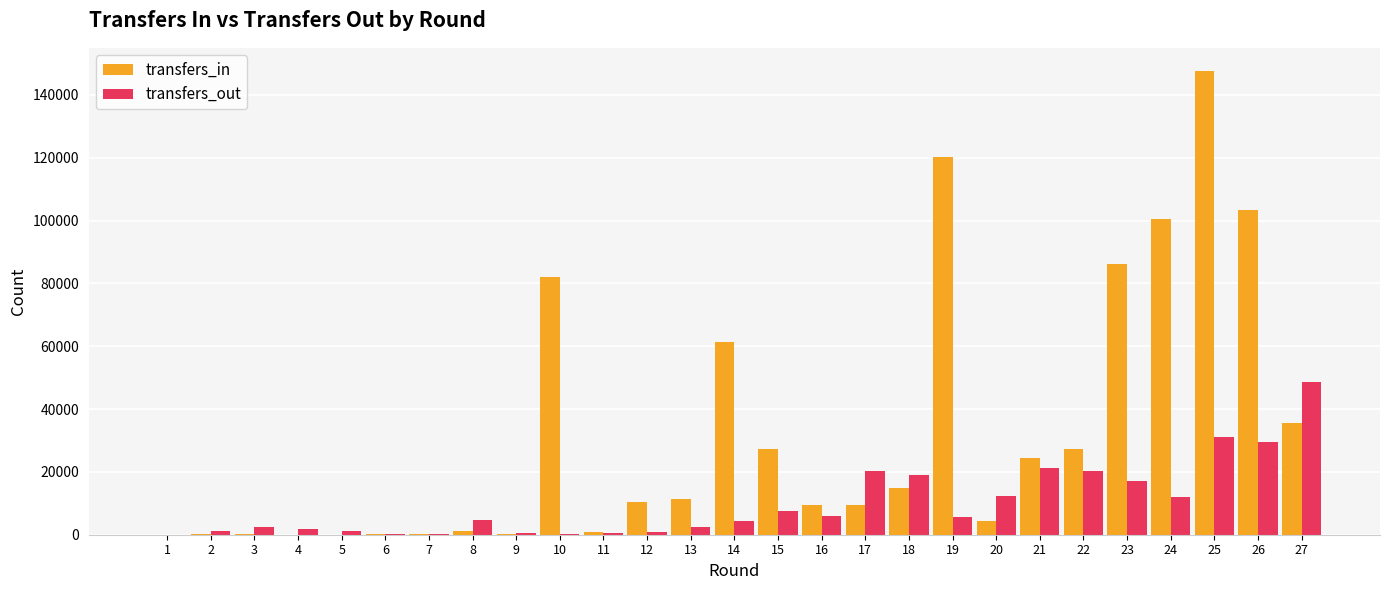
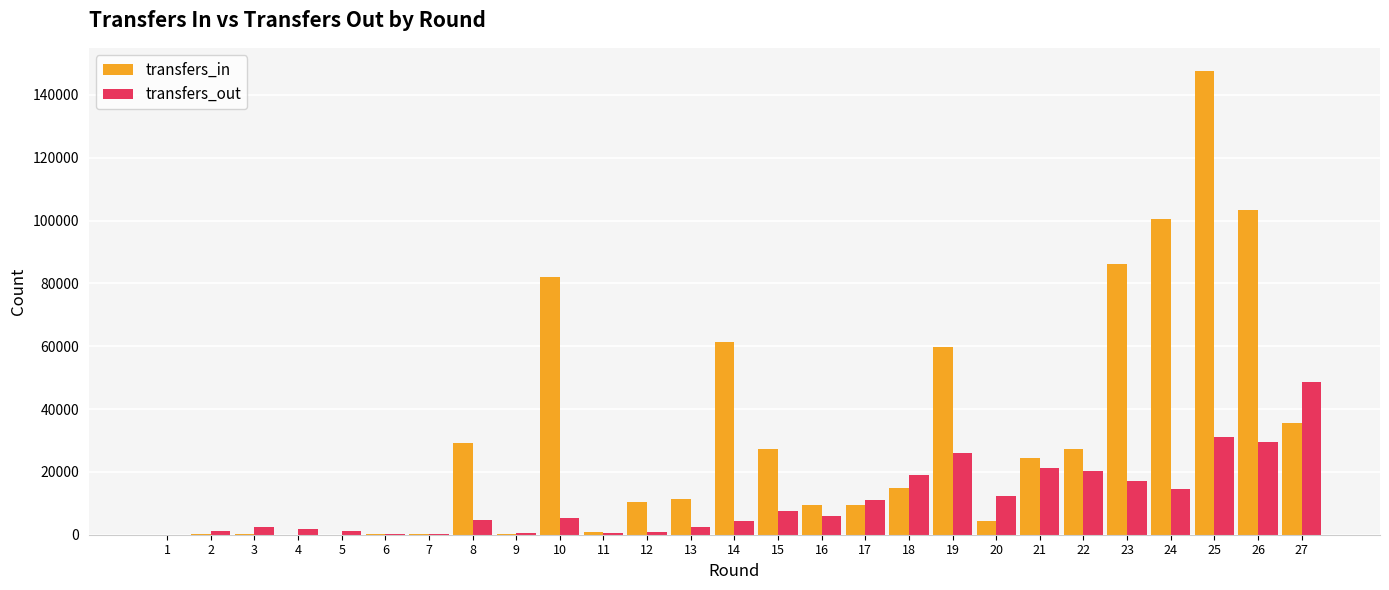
transfers_in, 8: 1000 -> 29000
transfers_out, 10: 0 -> 5000
transfers_out, 17: 20000 -> 11000
transfers_in, 19: 120000 -> 60000
transfers_out, 19: 6000 -> 26000
transfers_out, 24: 12000 -> 14000
